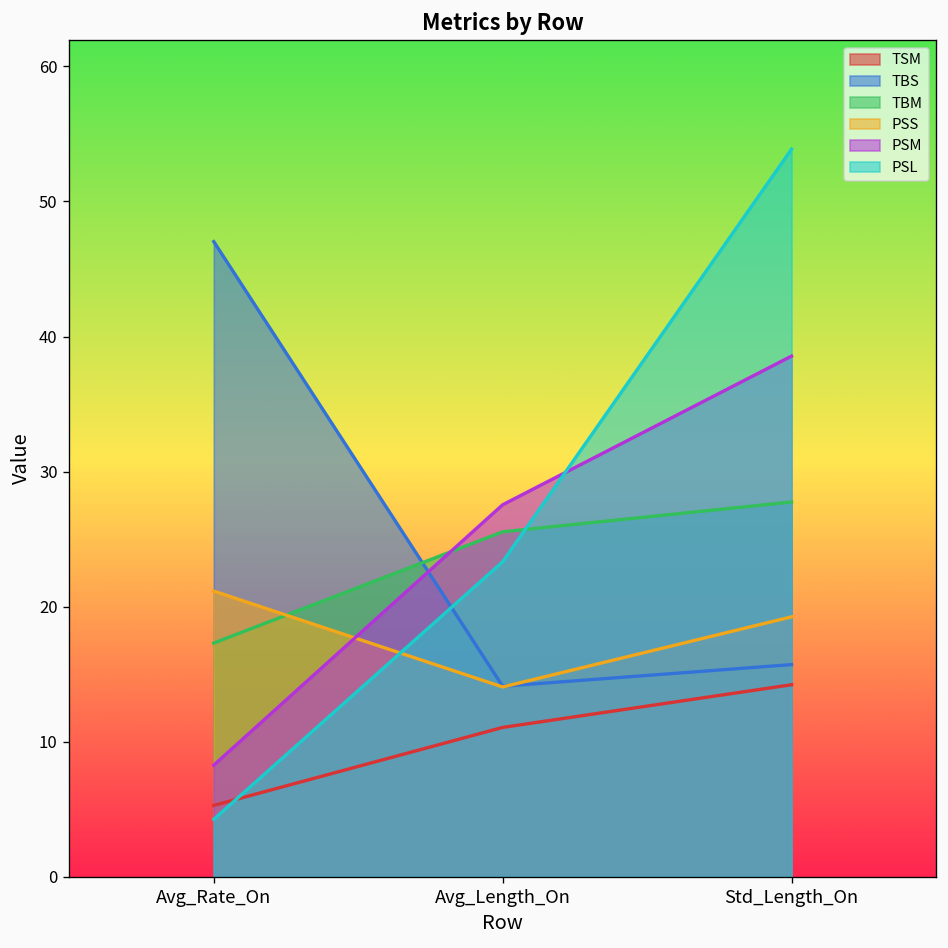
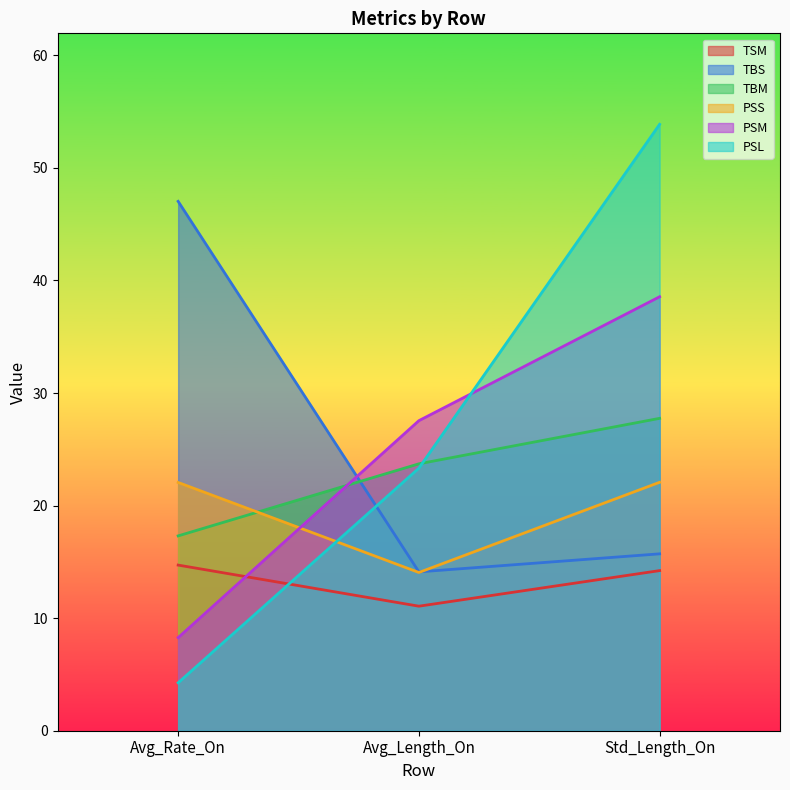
TSM, Avg_Rate_On: 5.3 -> 14.7
PSS, Avg_Rate_On: 21.2 -> 22.1
TBM, Avg_Length_On: 25.5 -> 23.7
PSS, Std_Length_On: 19.2 -> 22.1
